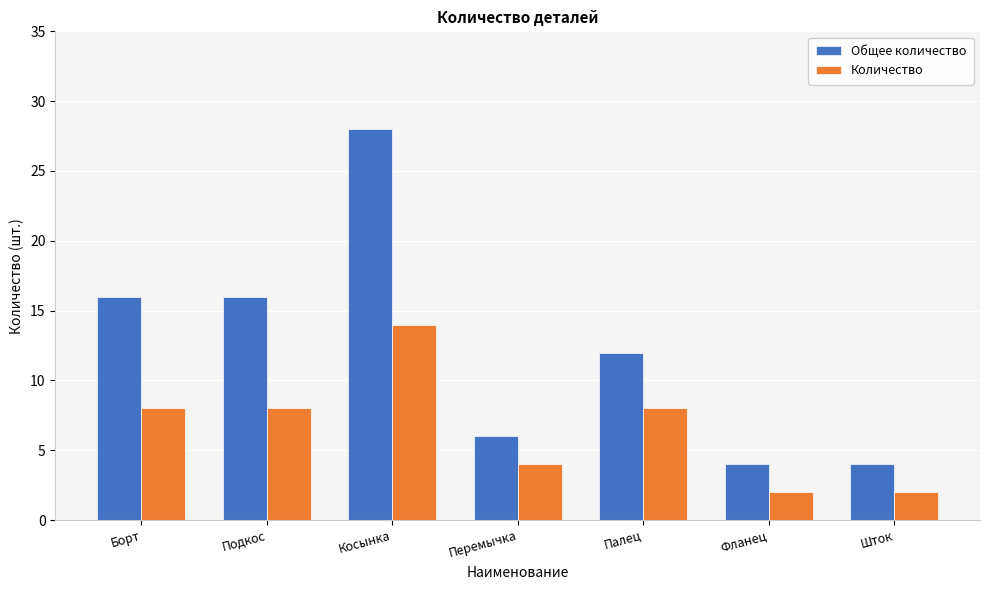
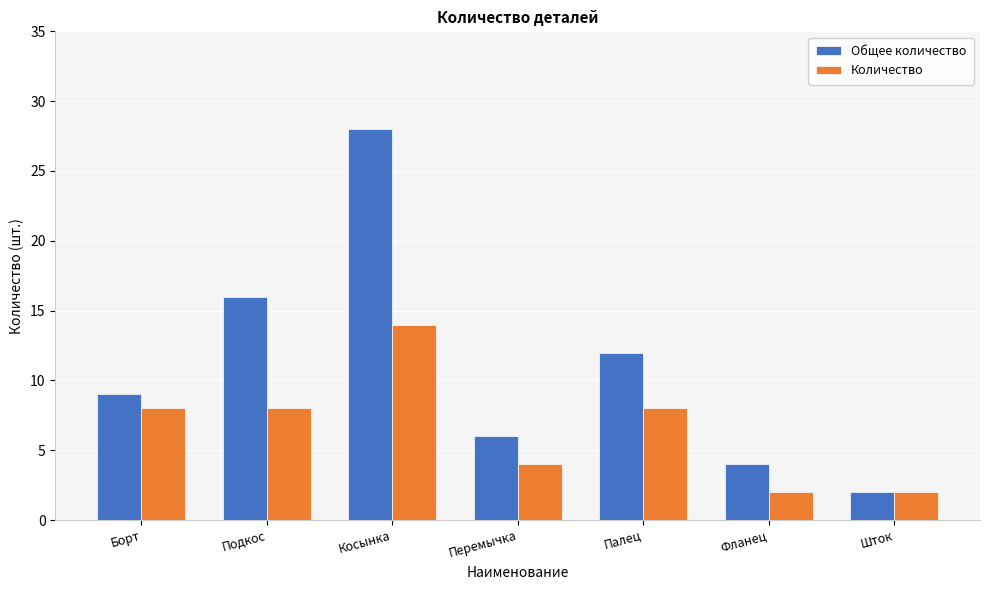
Общее количество, Борт: 16 -> 9
Общее количество, Шток: 4 -> 2
